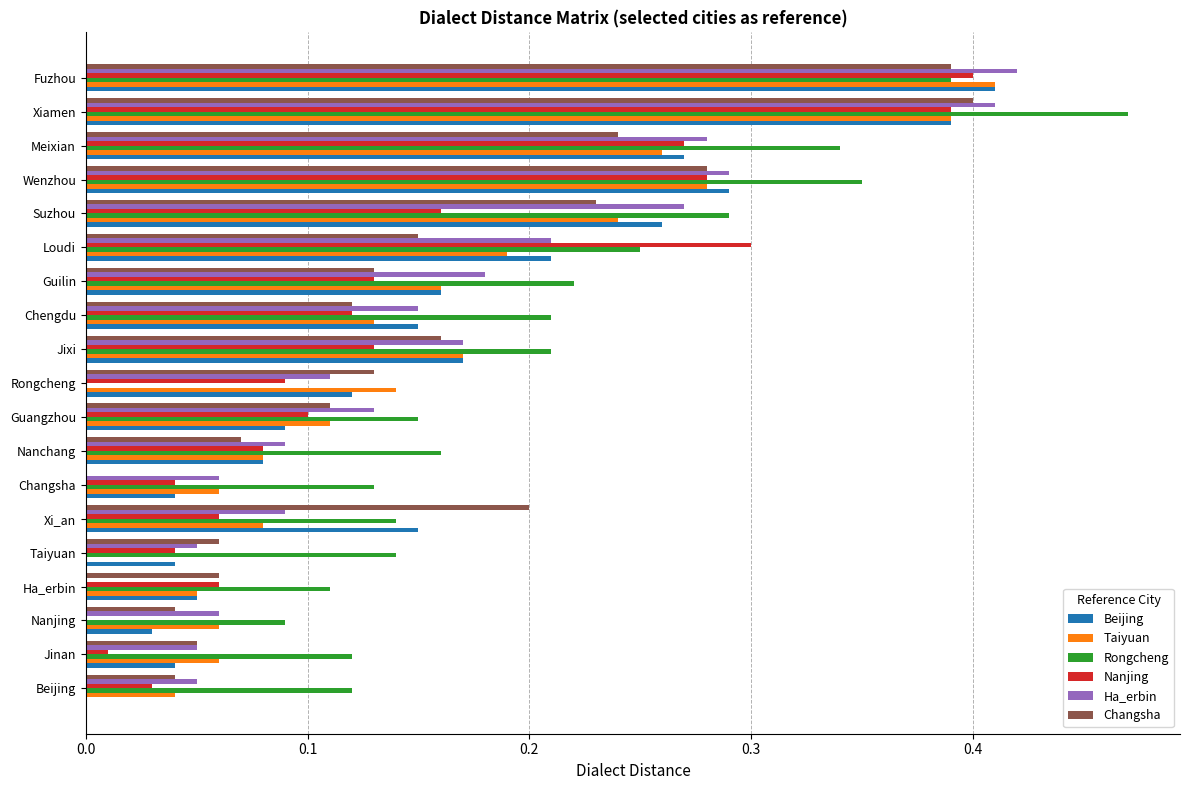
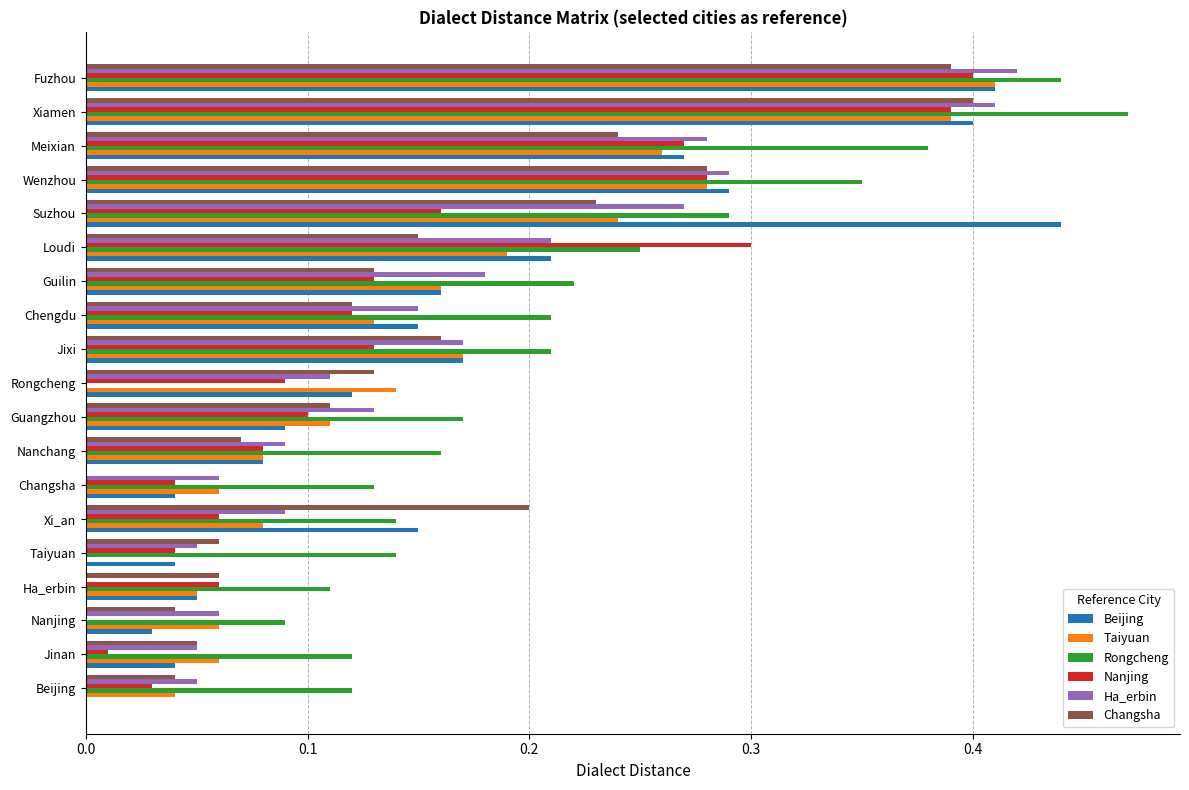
Rongcheng, Fuzhou: 0.39 -> 0.44
Beijing, Xiamen: 0.39 -> 0.40
Rongcheng, Meixian: 0.34 -> 0.38
Beijing, Suzhou: 0.26 -> 0.44
Rongcheng, Guangzhou: 0.15 -> 0.17
